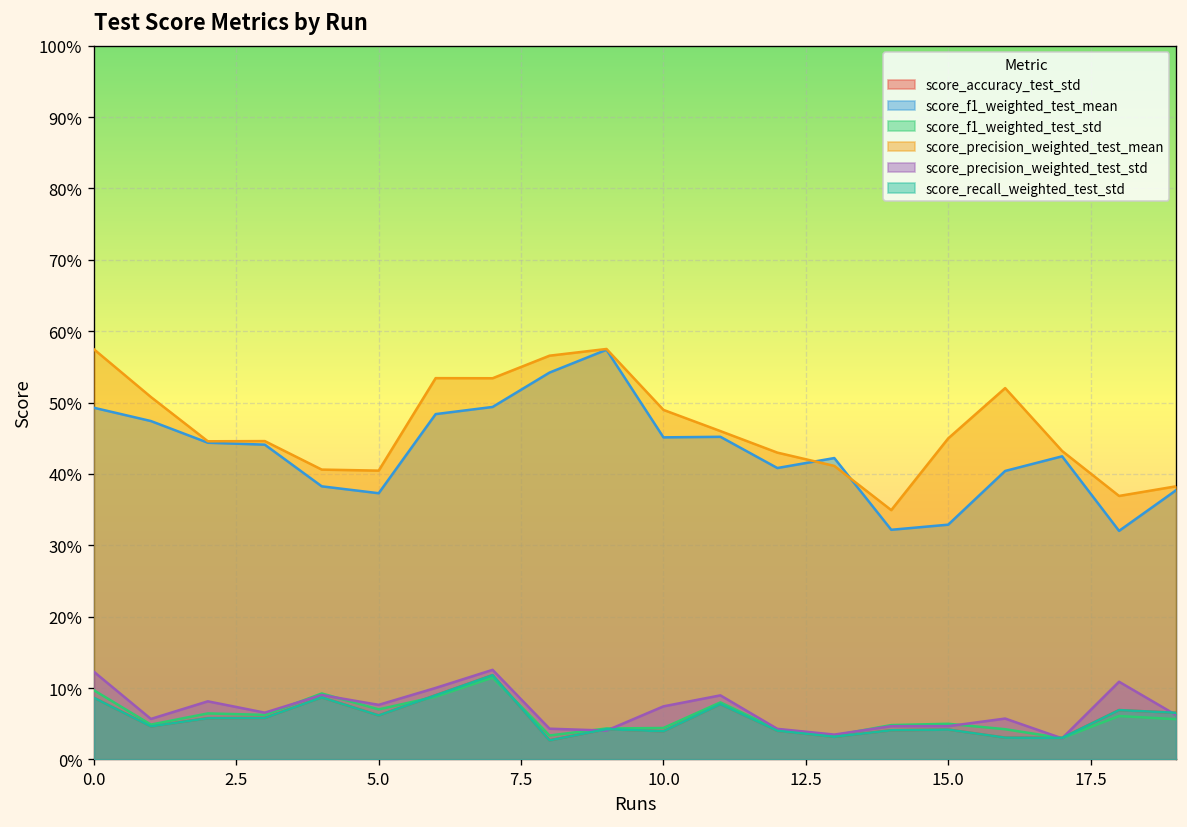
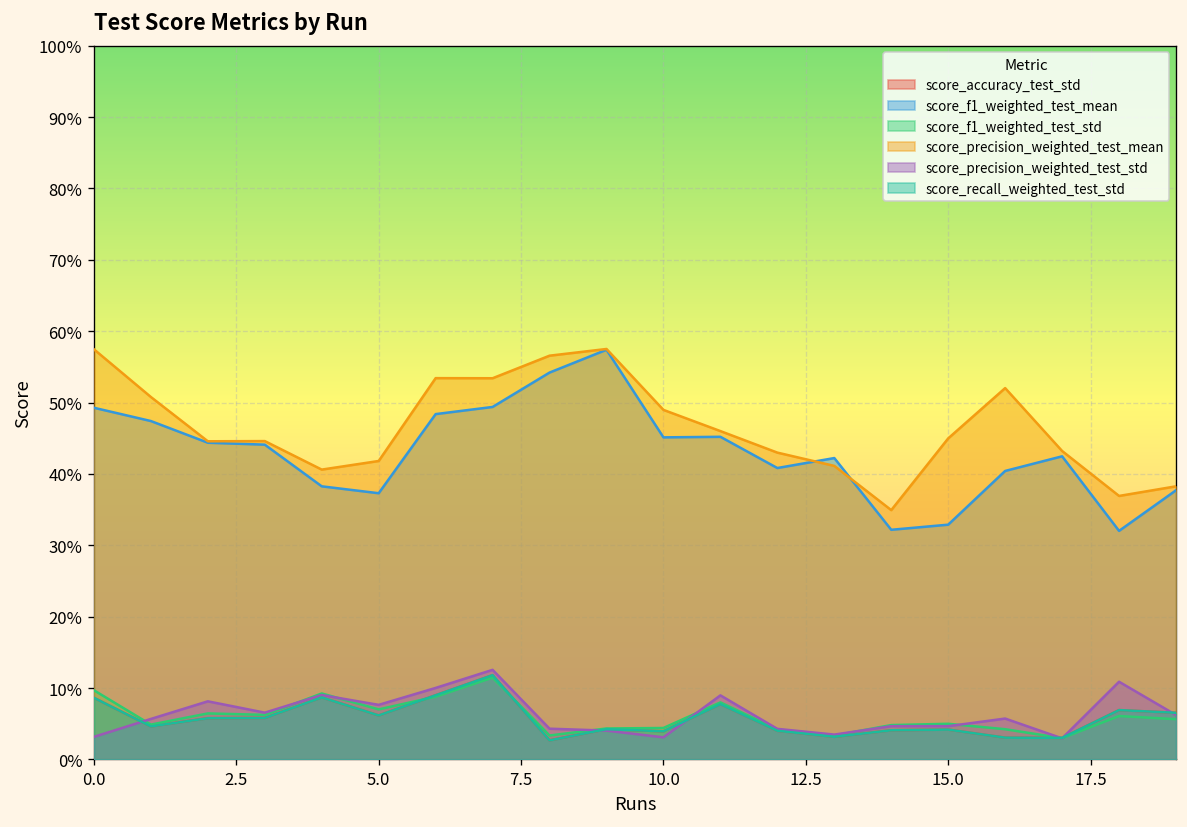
score_precision_weighted_test_std, 0.0: 12% -> 3%
score_precision_weighted_test_mean, 5.0: 40% -> 42%
score_precision_weighted_test_std, 10.0: 7% -> 3%
